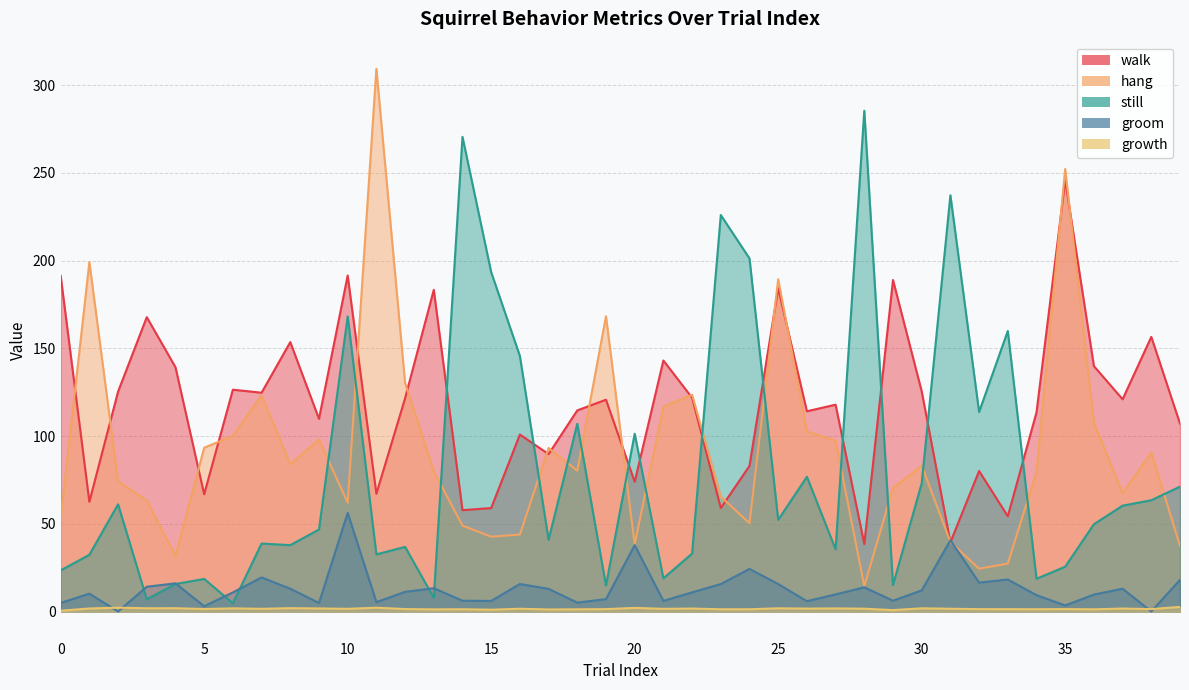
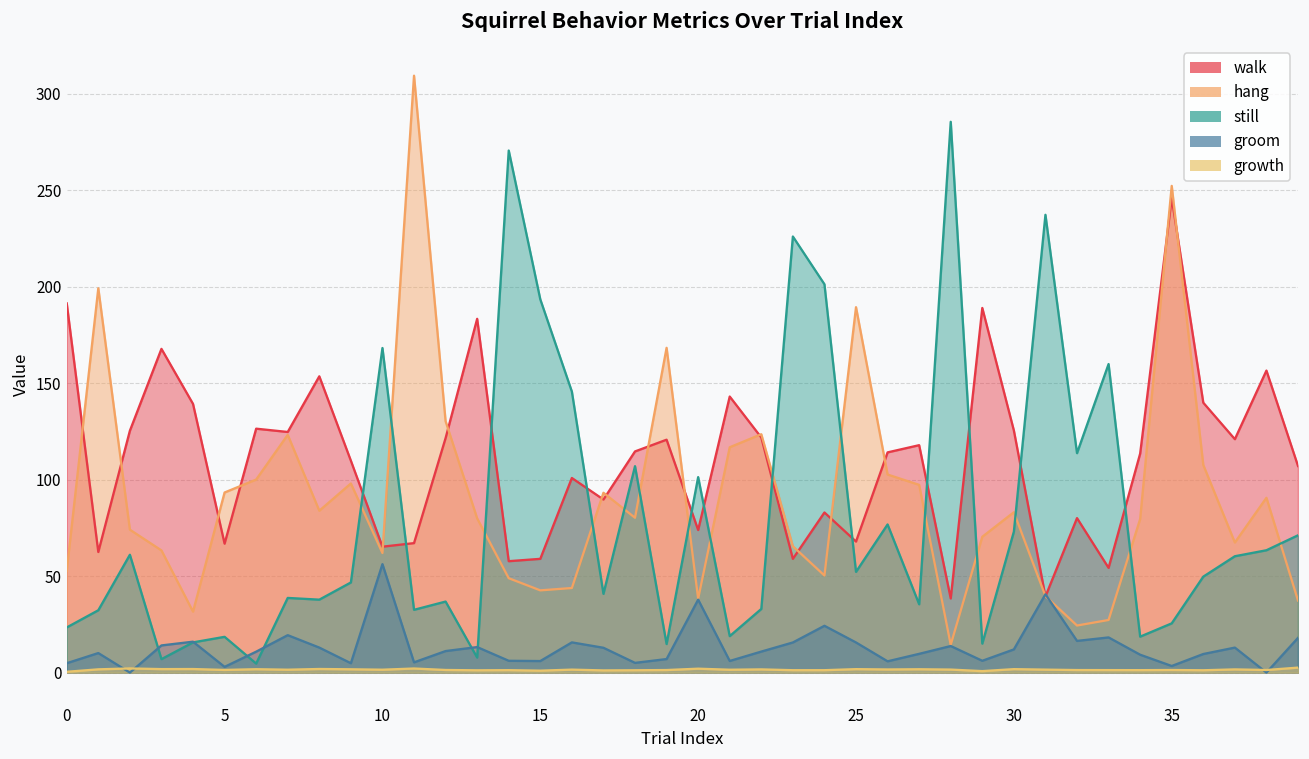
walk, 10: 191 -> 65
walk, 25: 184 -> 68
